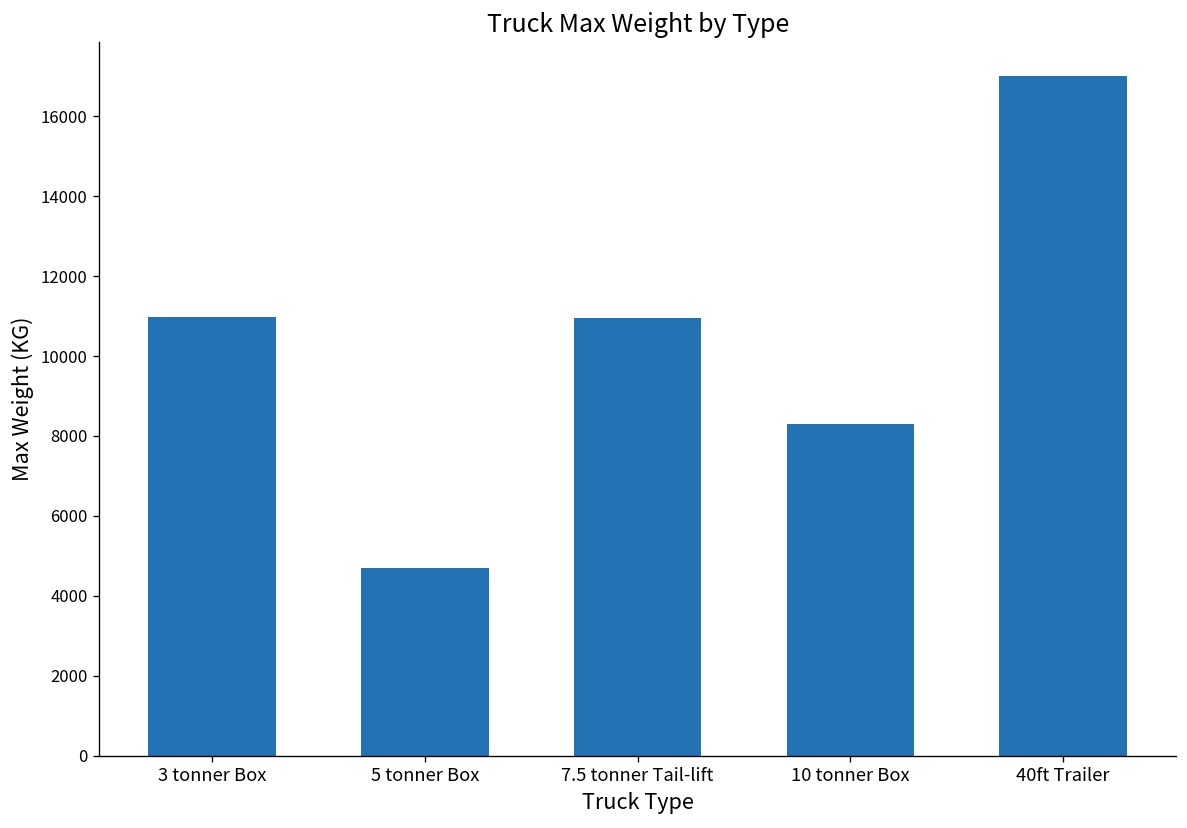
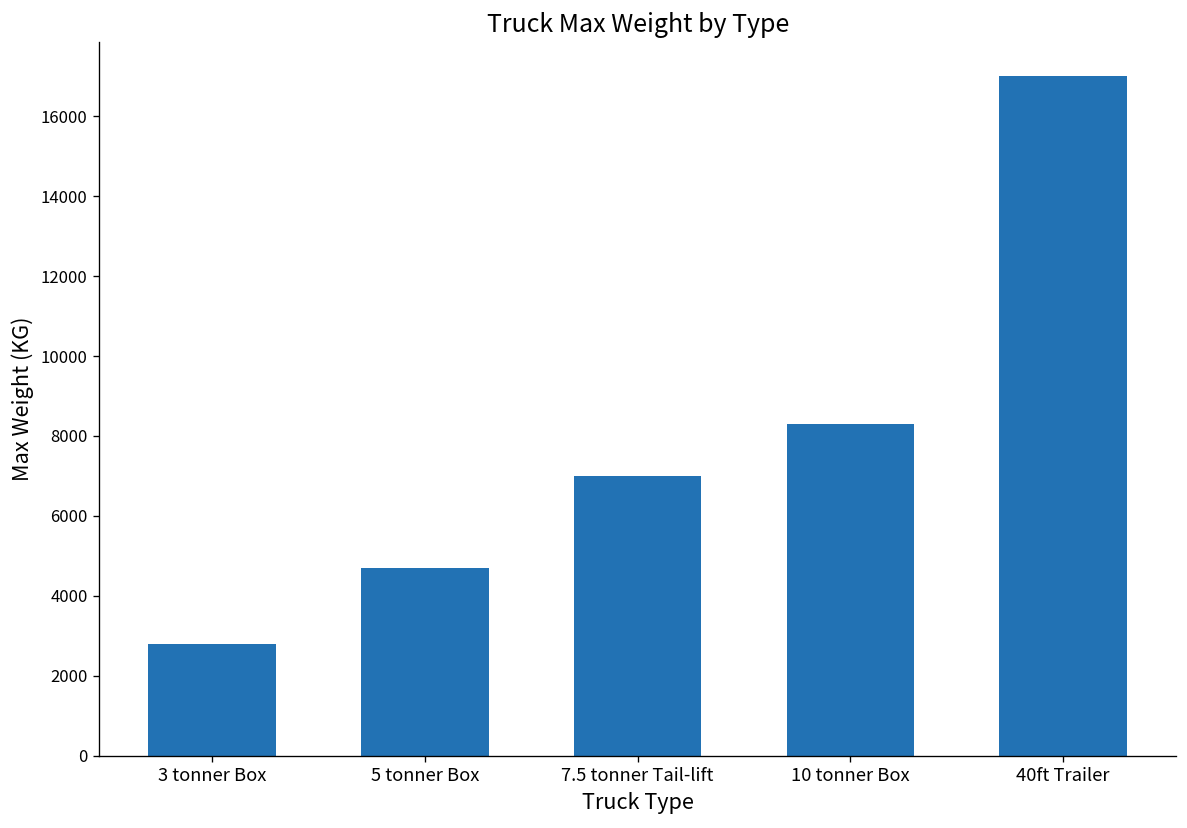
3 tonner Box: 11000 -> 2800
7.5 tonner Tail-lift: 11000 -> 7000
